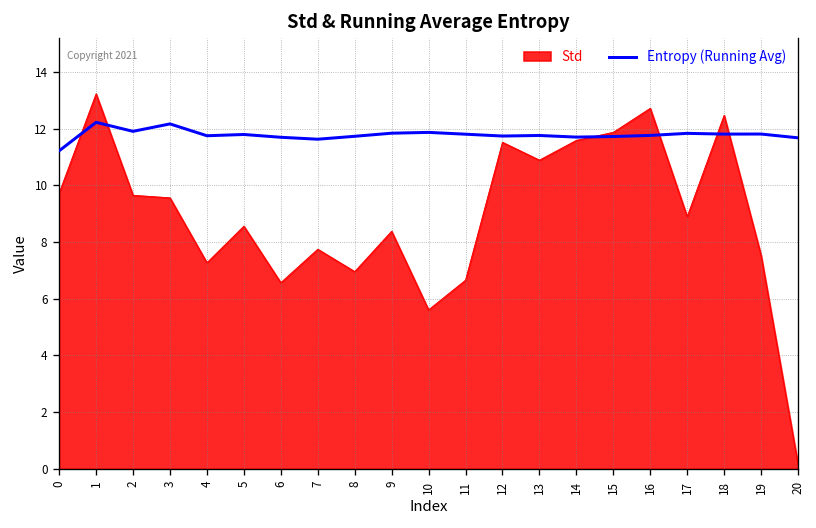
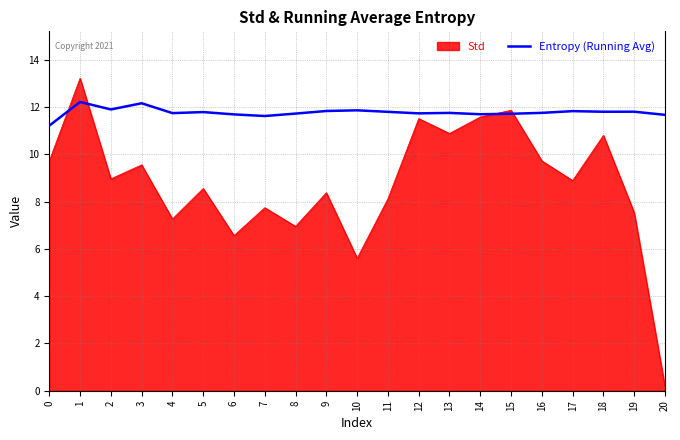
Std, 2: 9.6 -> 9.0
Std, 11: 6.7 -> 8.1
Std, 16: 12.7 -> 9.7
Std, 18: 12.5 -> 10.8
